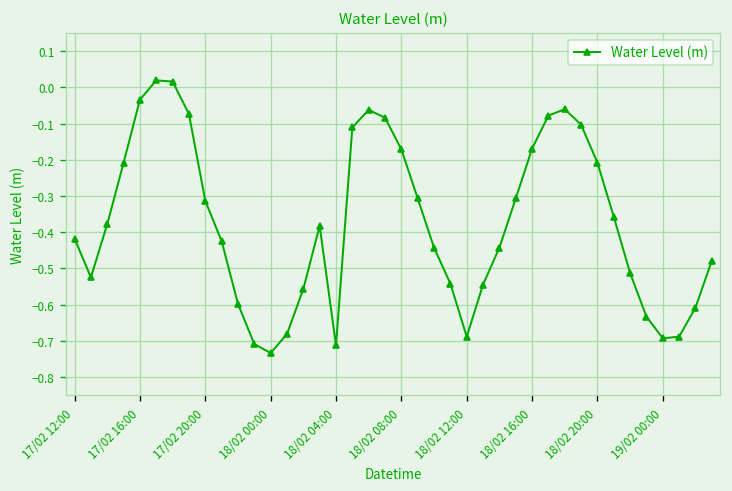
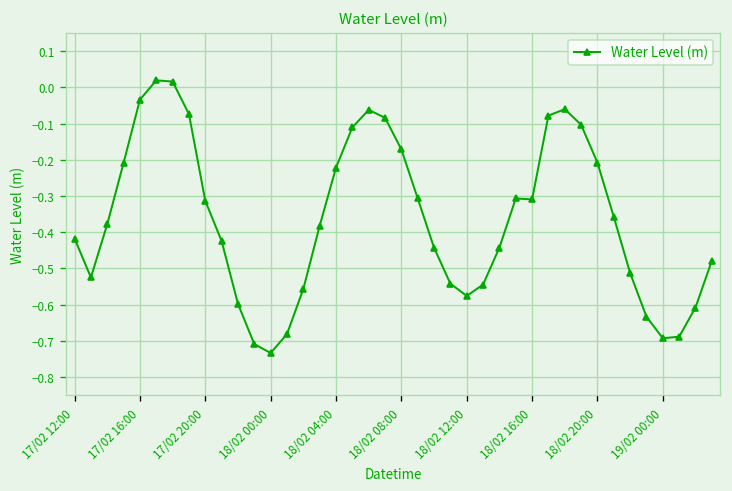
18/02 04:00: -0.71 -> -0.22
18/02 12:00: -0.69 -> -0.58
18/02 16:00: -0.17 -> -0.31
